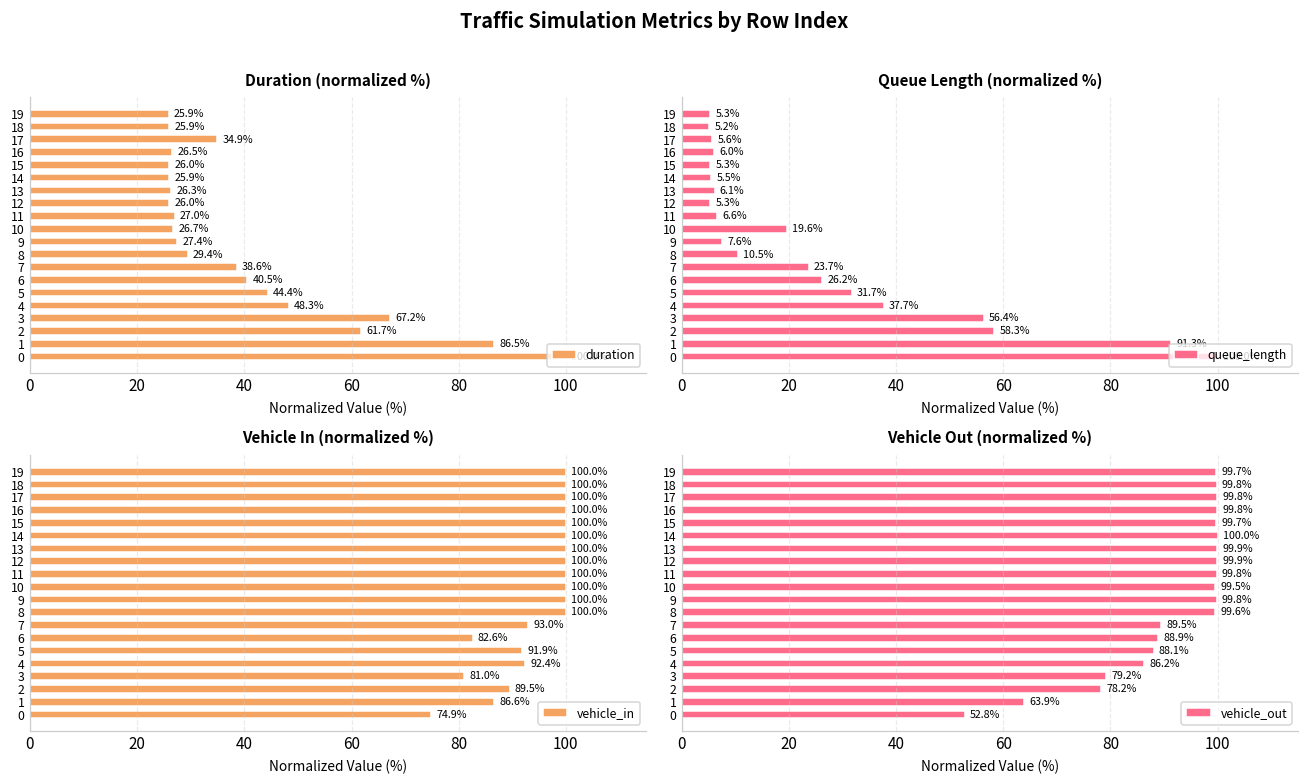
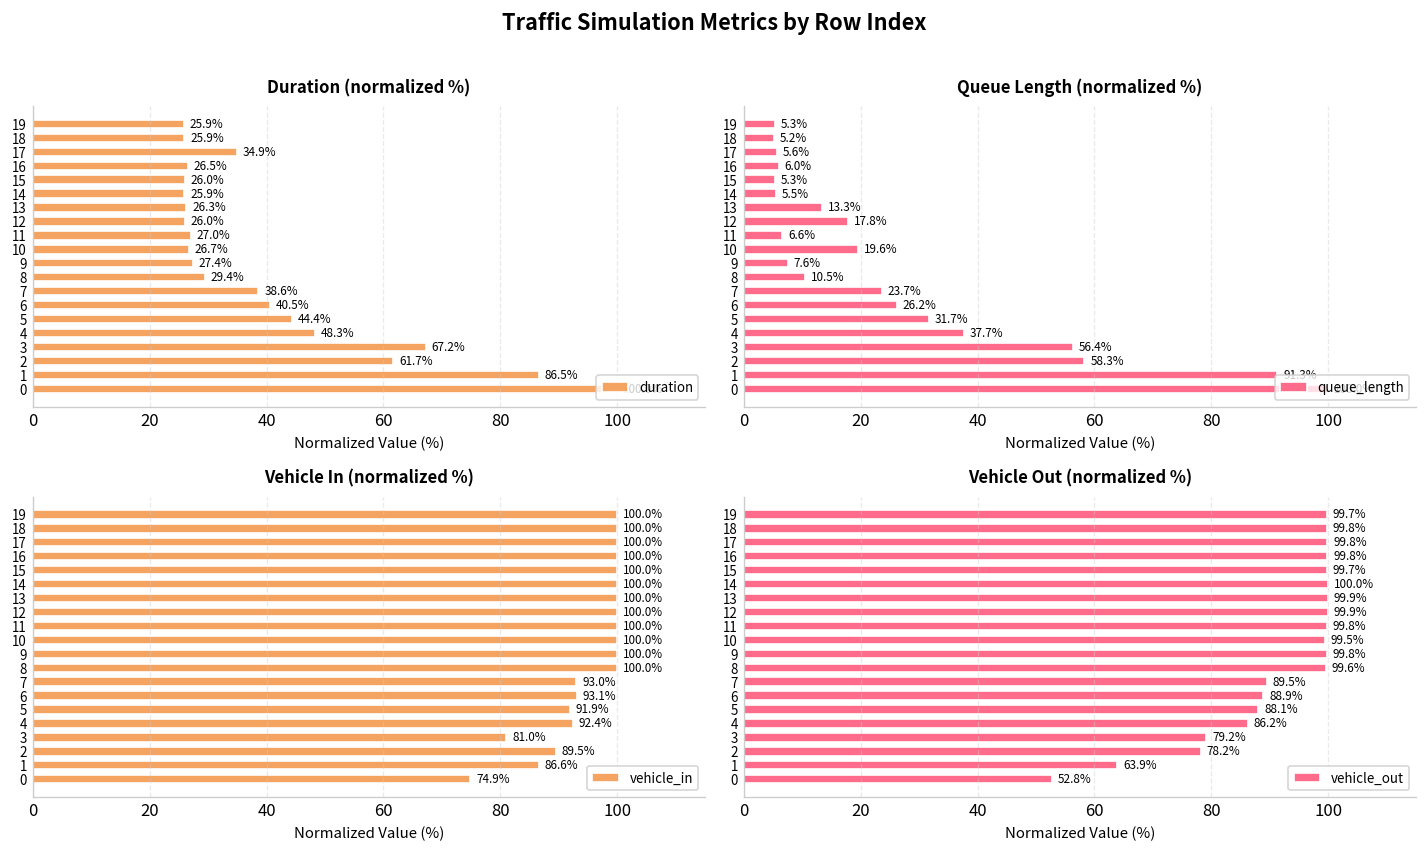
Queue Length (normalized %), 13: 6.1% -> 13.3%
Queue Length (normalized %), 12: 5.3% -> 17.8%
Vehicle In (normalized %), 6: 82.6% -> 93.1%
